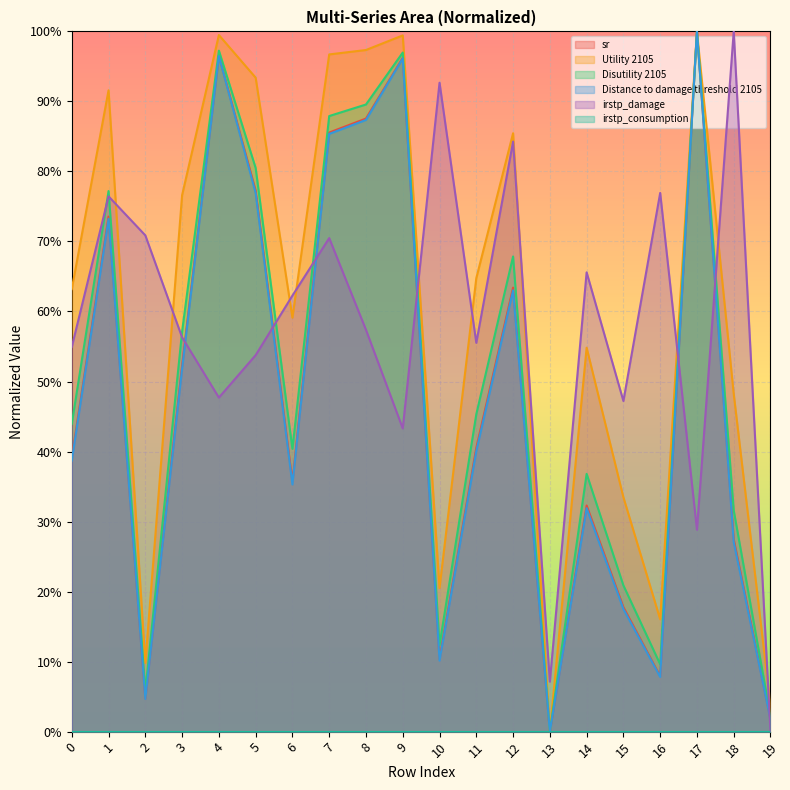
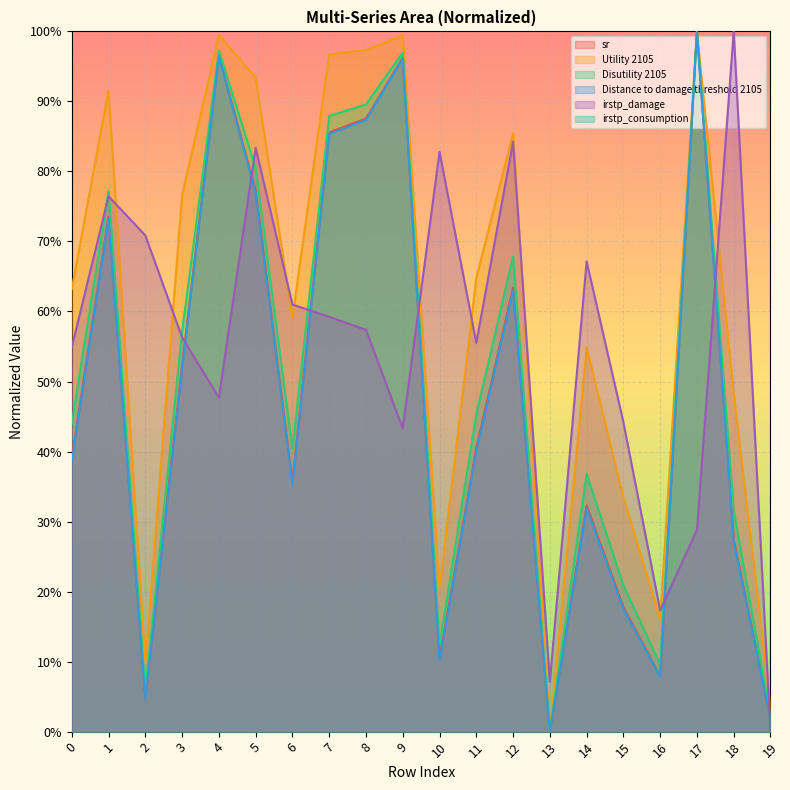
irstp_damage, 5: 54% -> 83%
irstp_damage, 6: 62% -> 61%
irstp_damage, 7: 70% -> 59%
irstp_damage, 10: 93% -> 83%
irstp_damage, 14: 66% -> 67%
irstp_damage, 15: 47% -> 44%
irstp_damage, 16: 77% -> 17%
